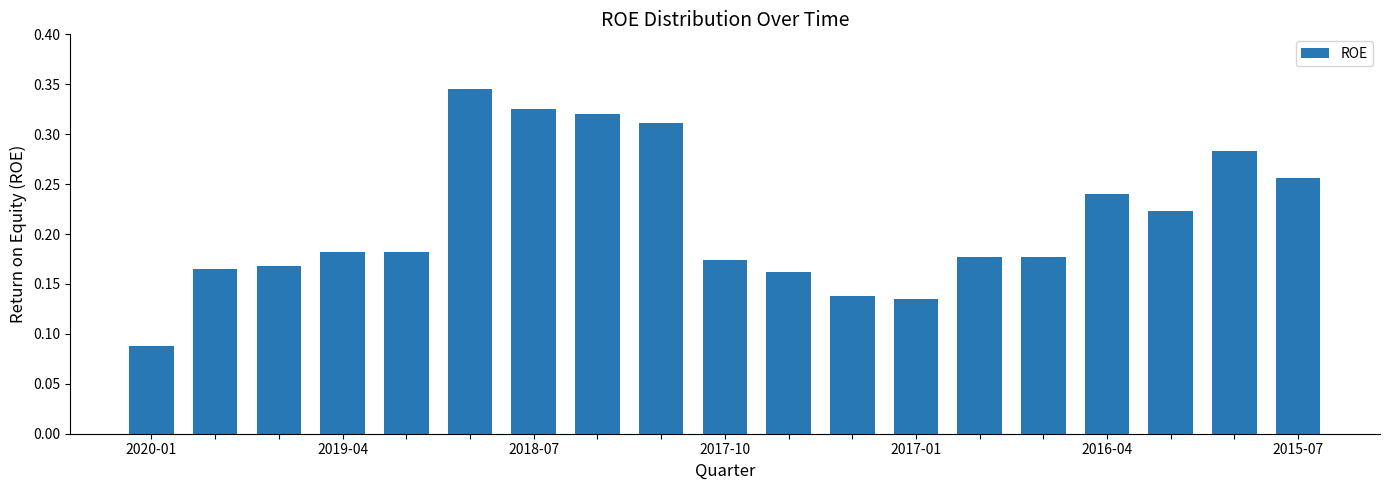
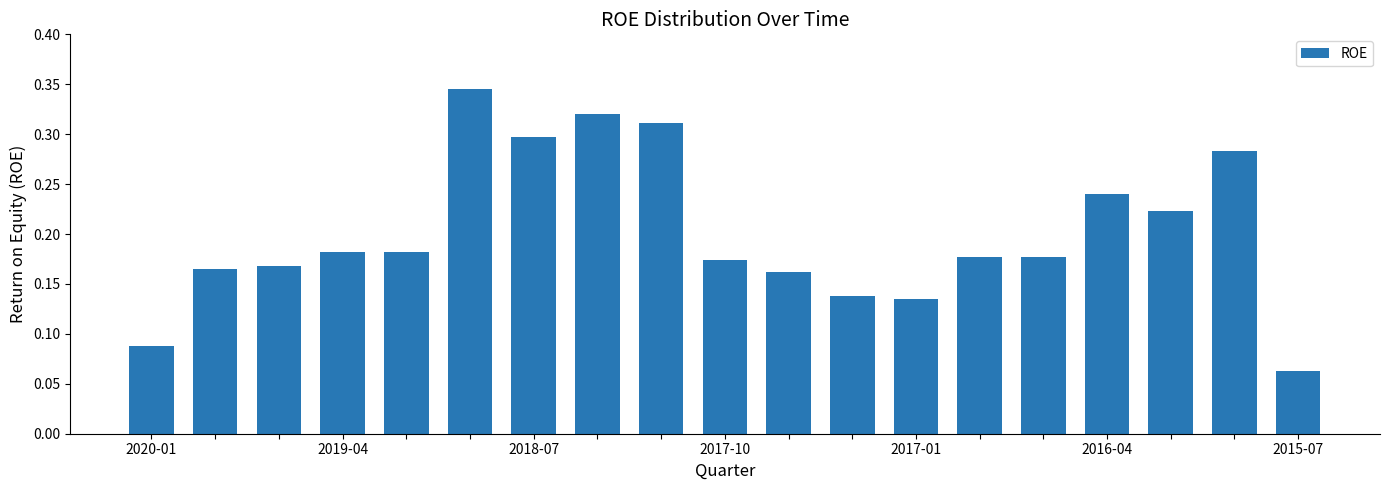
2018-07: 0.33 -> 0.30
2015-07: 0.26 -> 0.06
